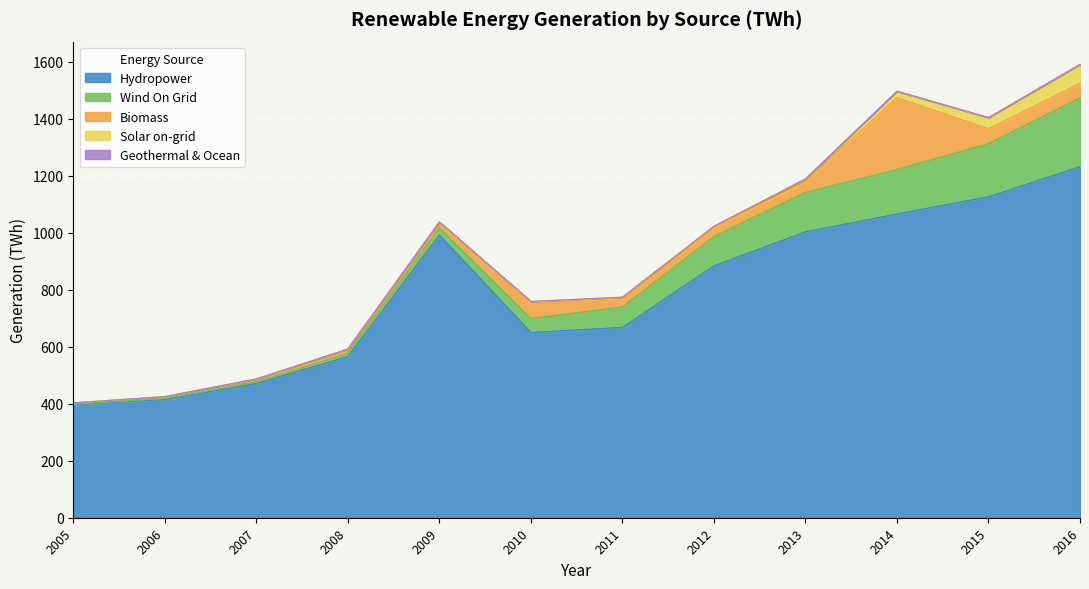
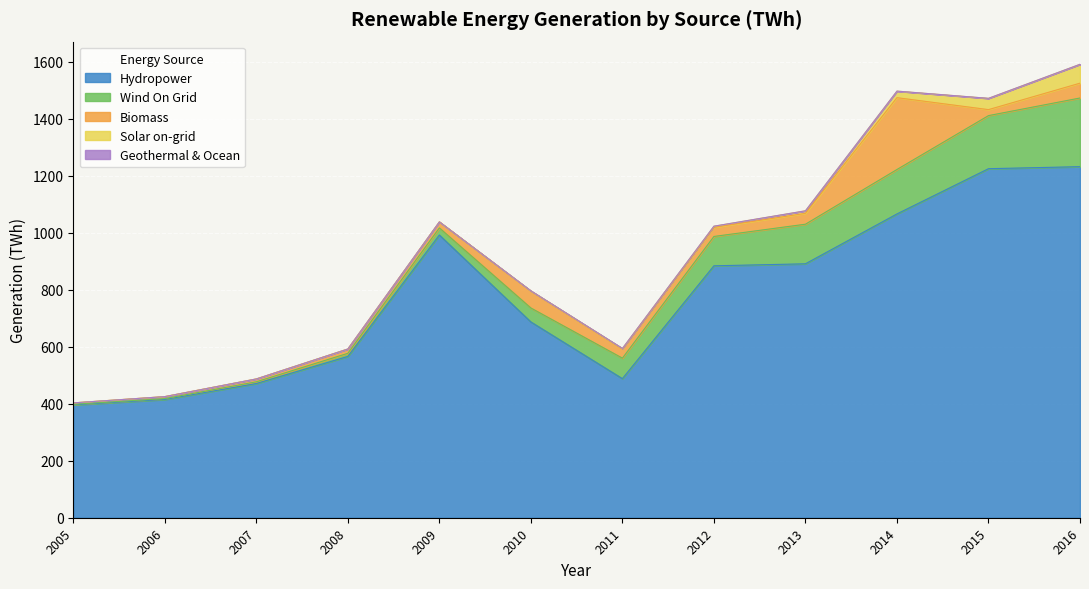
Hydropower, 2010: 650 -> 690
Hydropower, 2011: 670 -> 490
Hydropower, 2013: 1000 -> 890
Hydropower, 2015: 1130 -> 1220
Biomass, 2015: 50 -> 20
